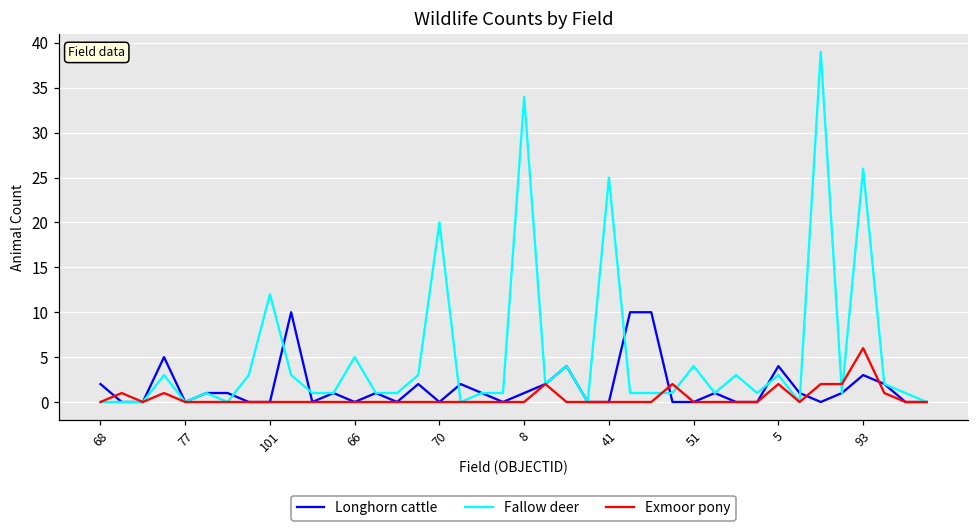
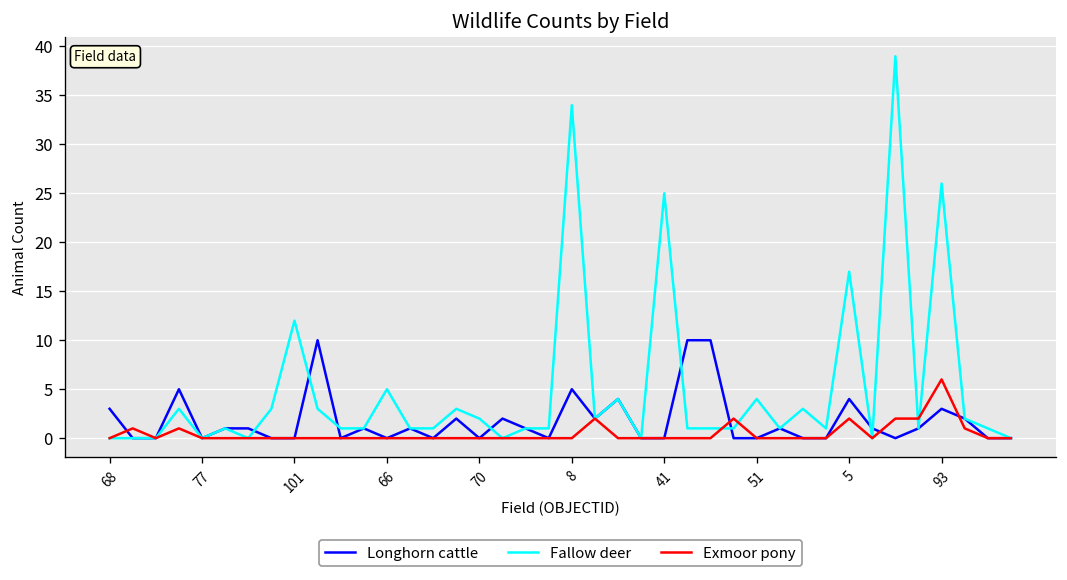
Longhorn cattle, 68: 2 -> 3
Fallow deer, 70: 20 -> 2
Longhorn cattle, 8: 1 -> 5
Fallow deer, 5: 3 -> 17
